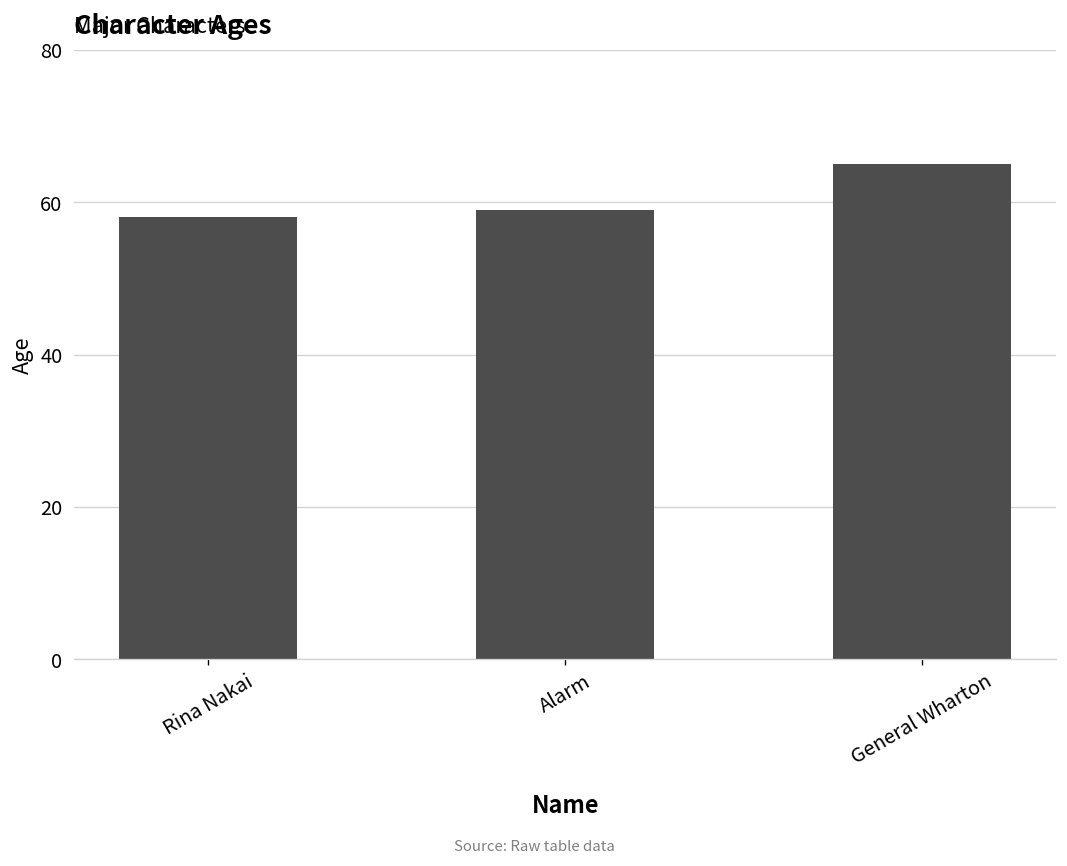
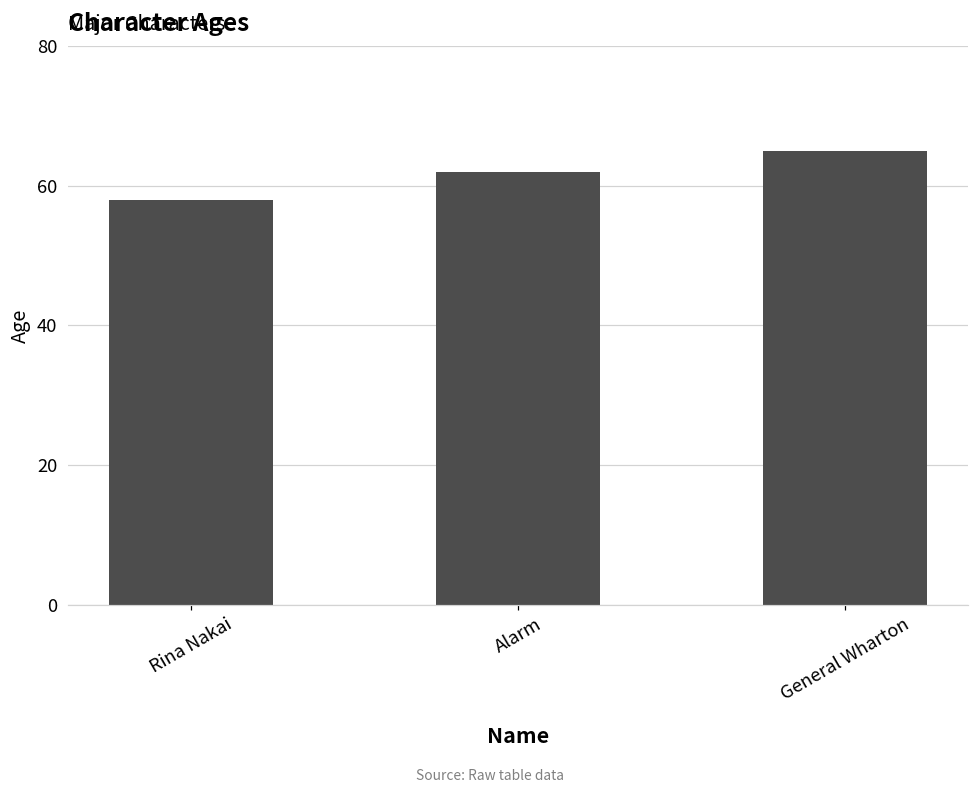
Alarm: 59 -> 62
